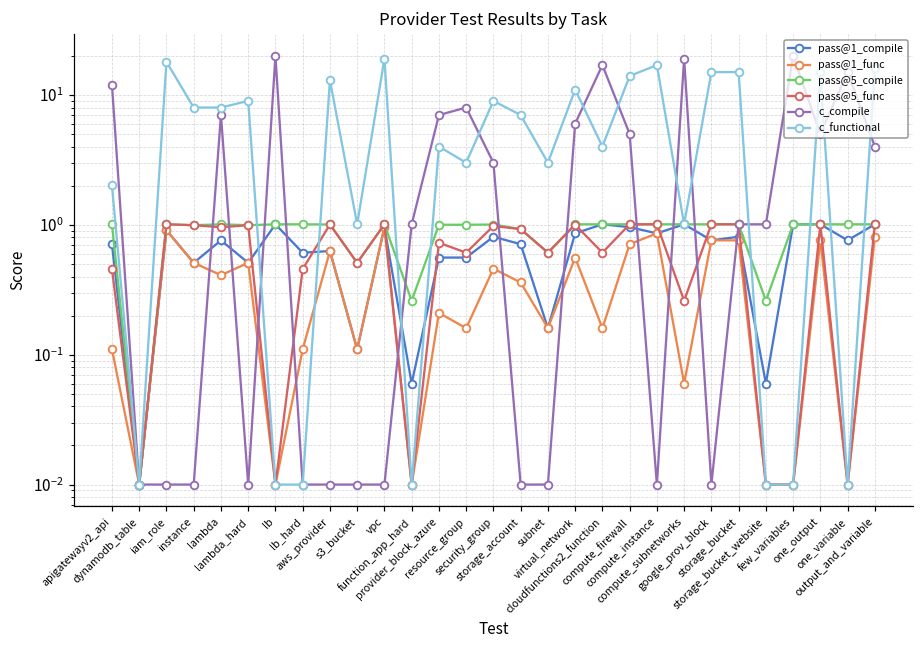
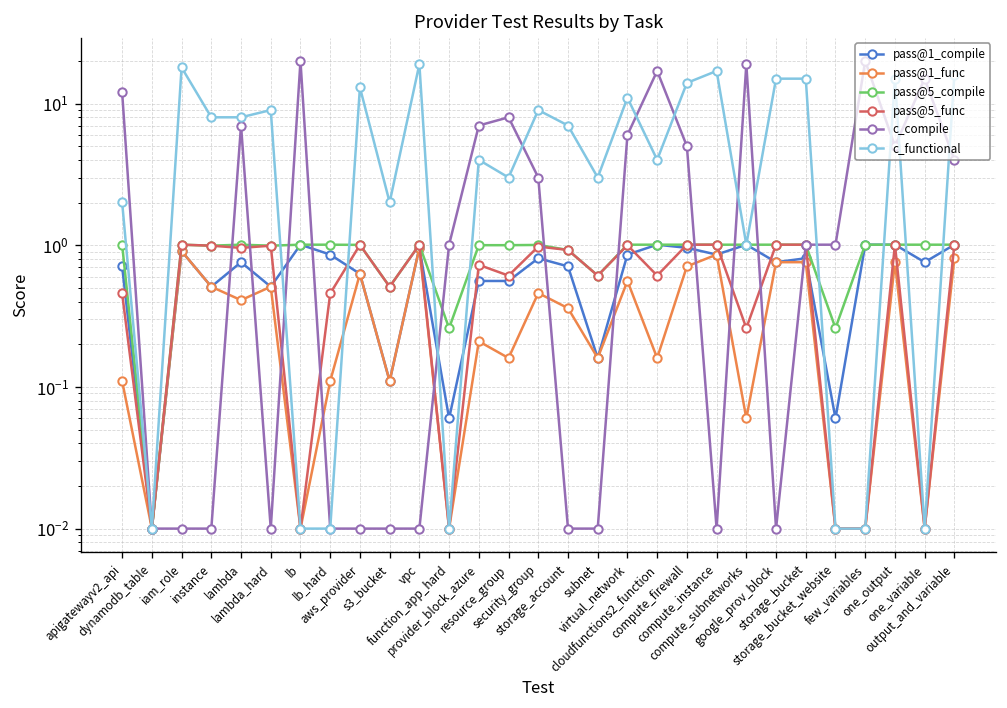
pass@1_compile, lb_hard: 0.6 -> 0.9
c_functional, s3_bucket: 1.0 -> 2.0
